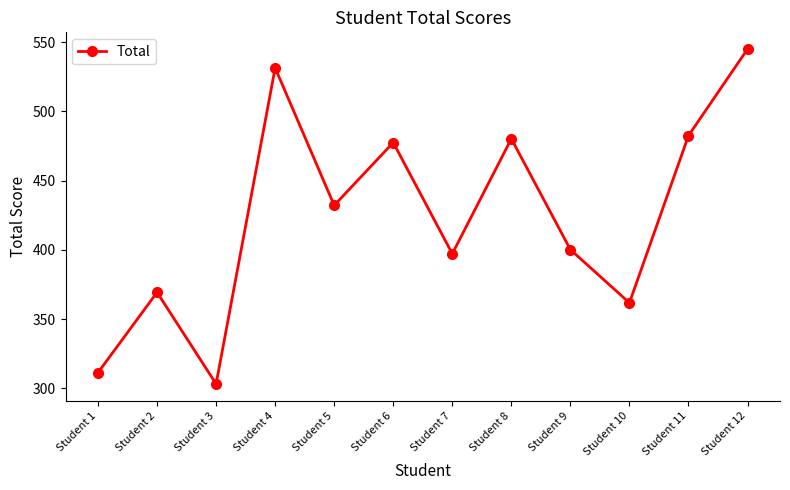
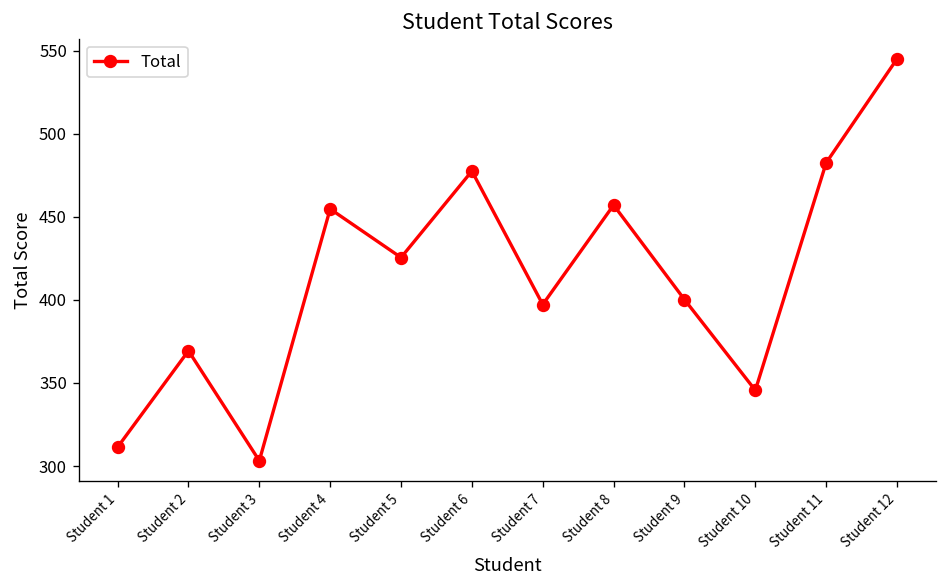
Student 4: 531 -> 455
Student 5: 432 -> 425
Student 8: 480 -> 457
Student 10: 362 -> 346
